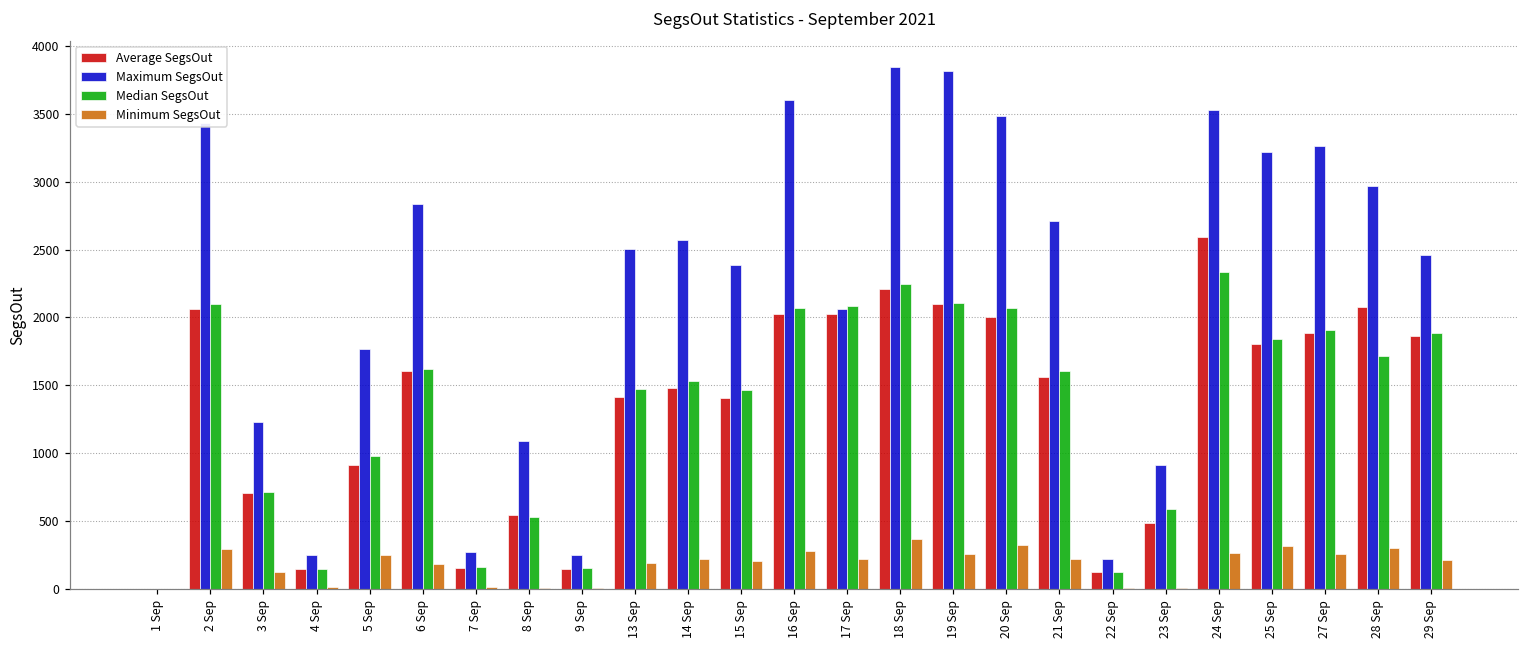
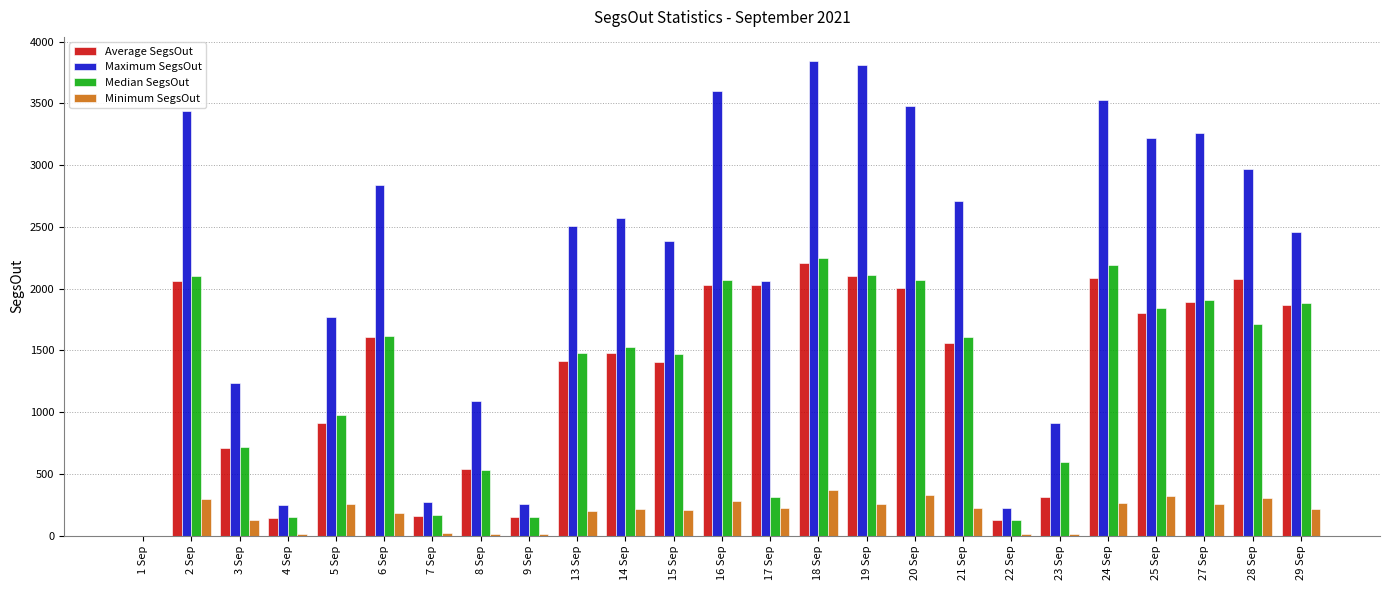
Median SegsOut, 17 Sep: 2080 -> 310
Average SegsOut, 23 Sep: 490 -> 310
Average SegsOut, 24 Sep: 2590 -> 2090
Median SegsOut, 24 Sep: 2330 -> 2190
